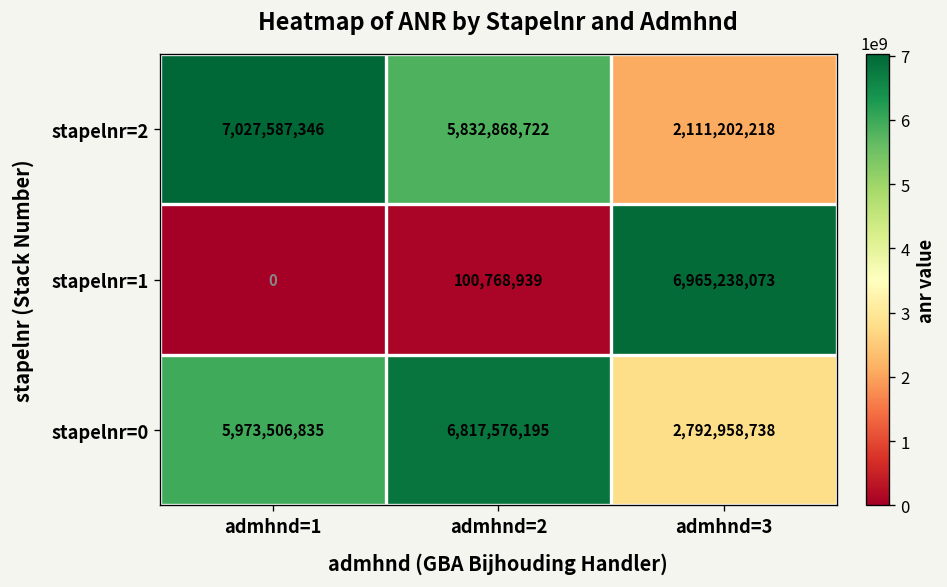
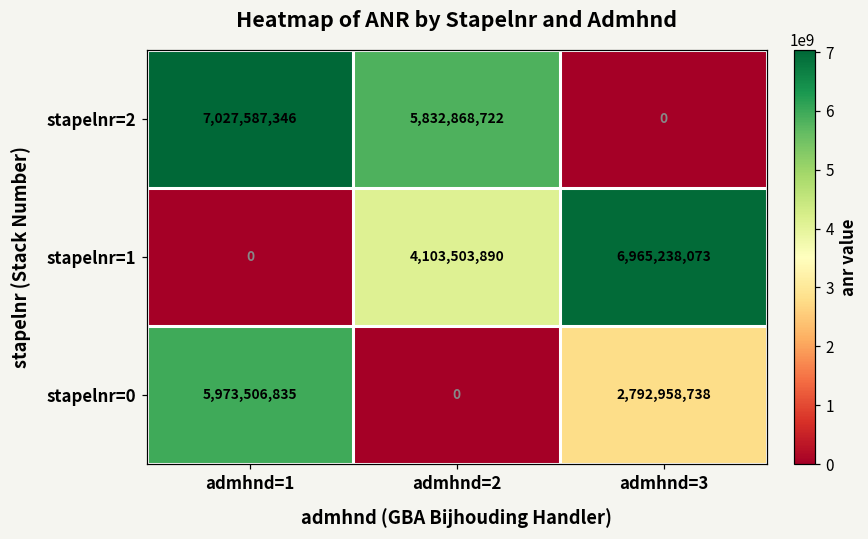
stapelnr=2, admhnd=3: 2,111,202,218 -> 0
stapelnr=1, admhnd=2: 100,768,939 -> 4,103,503,890
stapelnr=0, admhnd=2: 6,817,576,195 -> 0
